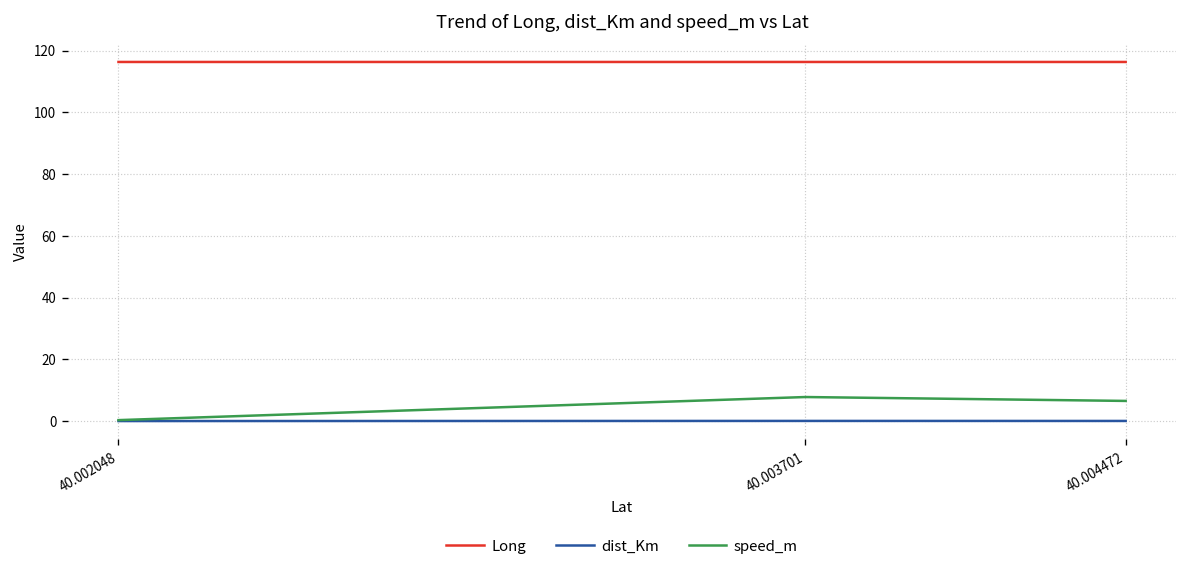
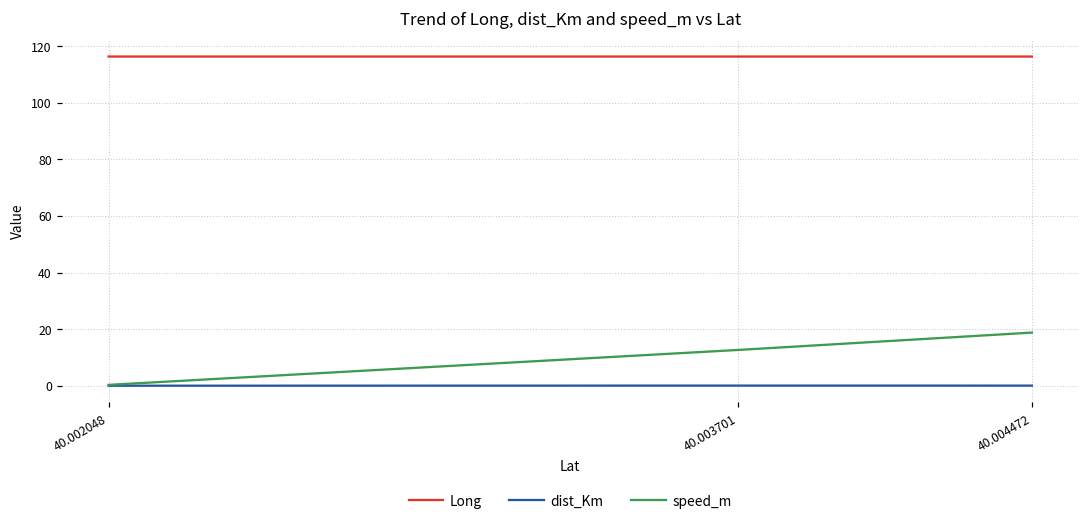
speed_m, 40.003701: 8 -> 13
speed_m, 40.004472: 7 -> 19
